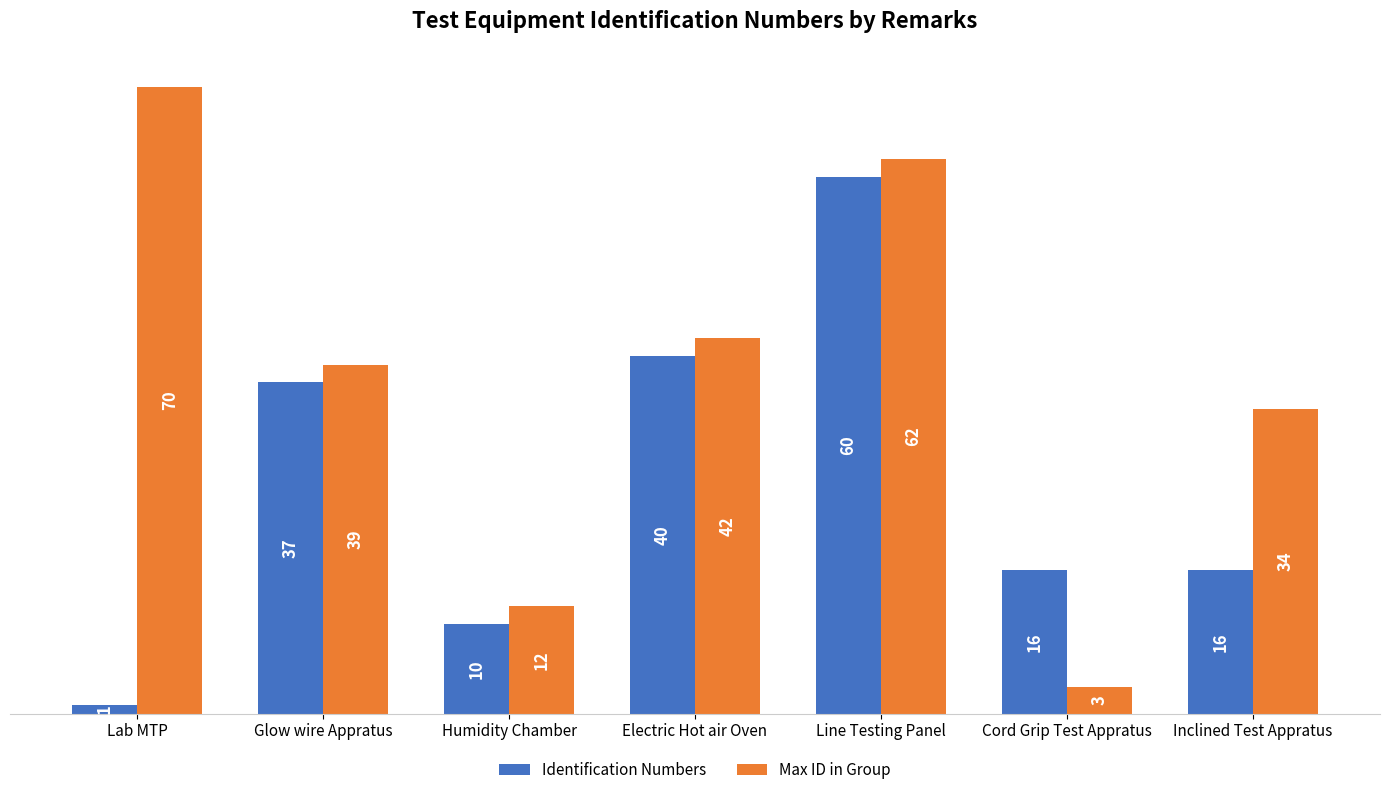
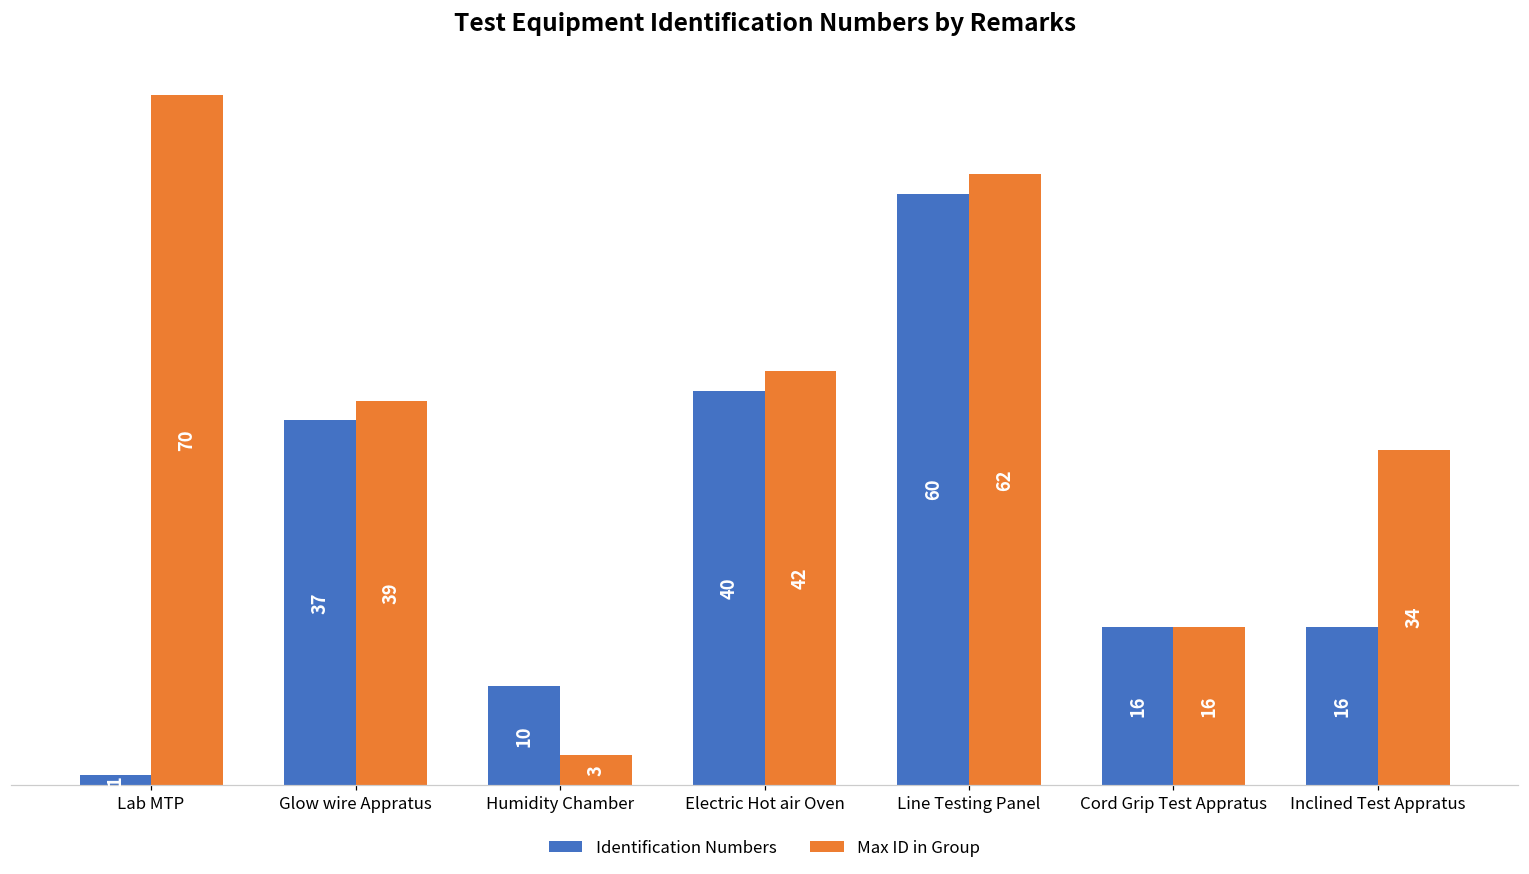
Max ID in Group, Humidity Chamber: 12 -> 3
Max ID in Group, Cord Grip Test Appratus: 3 -> 16
